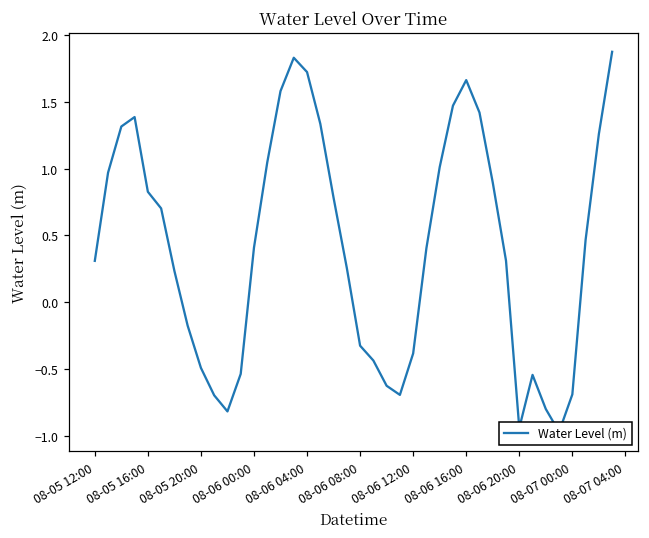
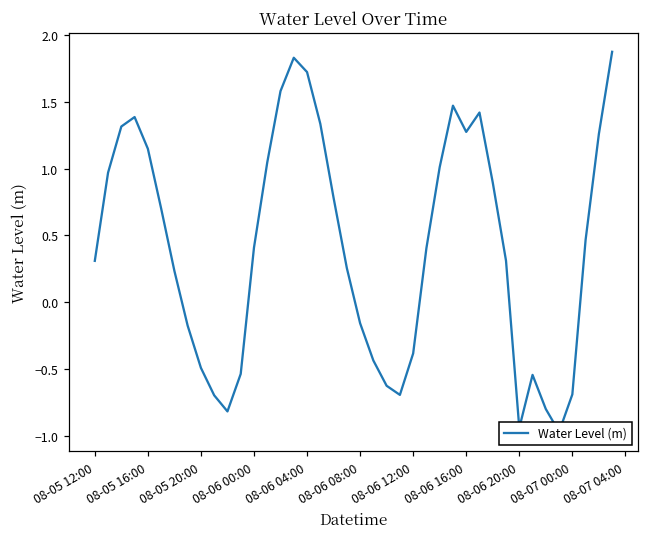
08-05 16:00: 0.83 -> 1.15
08-06 08:00: -0.33 -> -0.16
08-06 16:00: 1.66 -> 1.28
